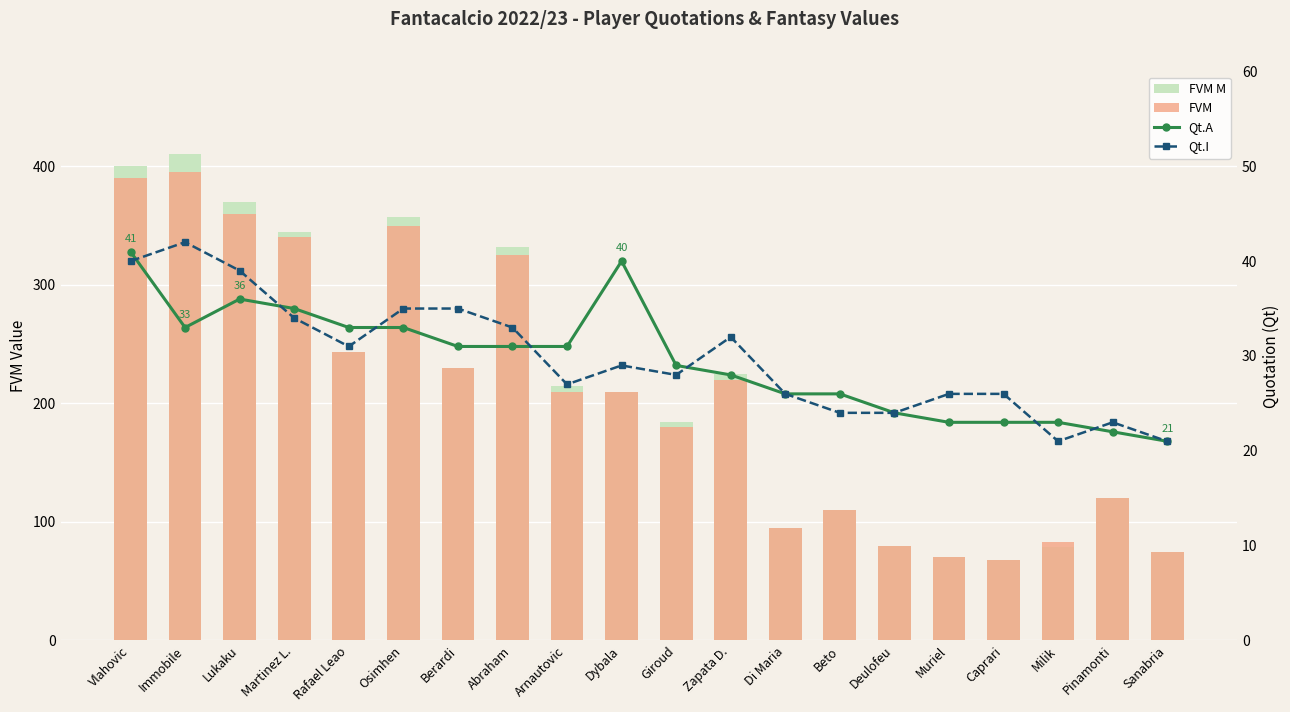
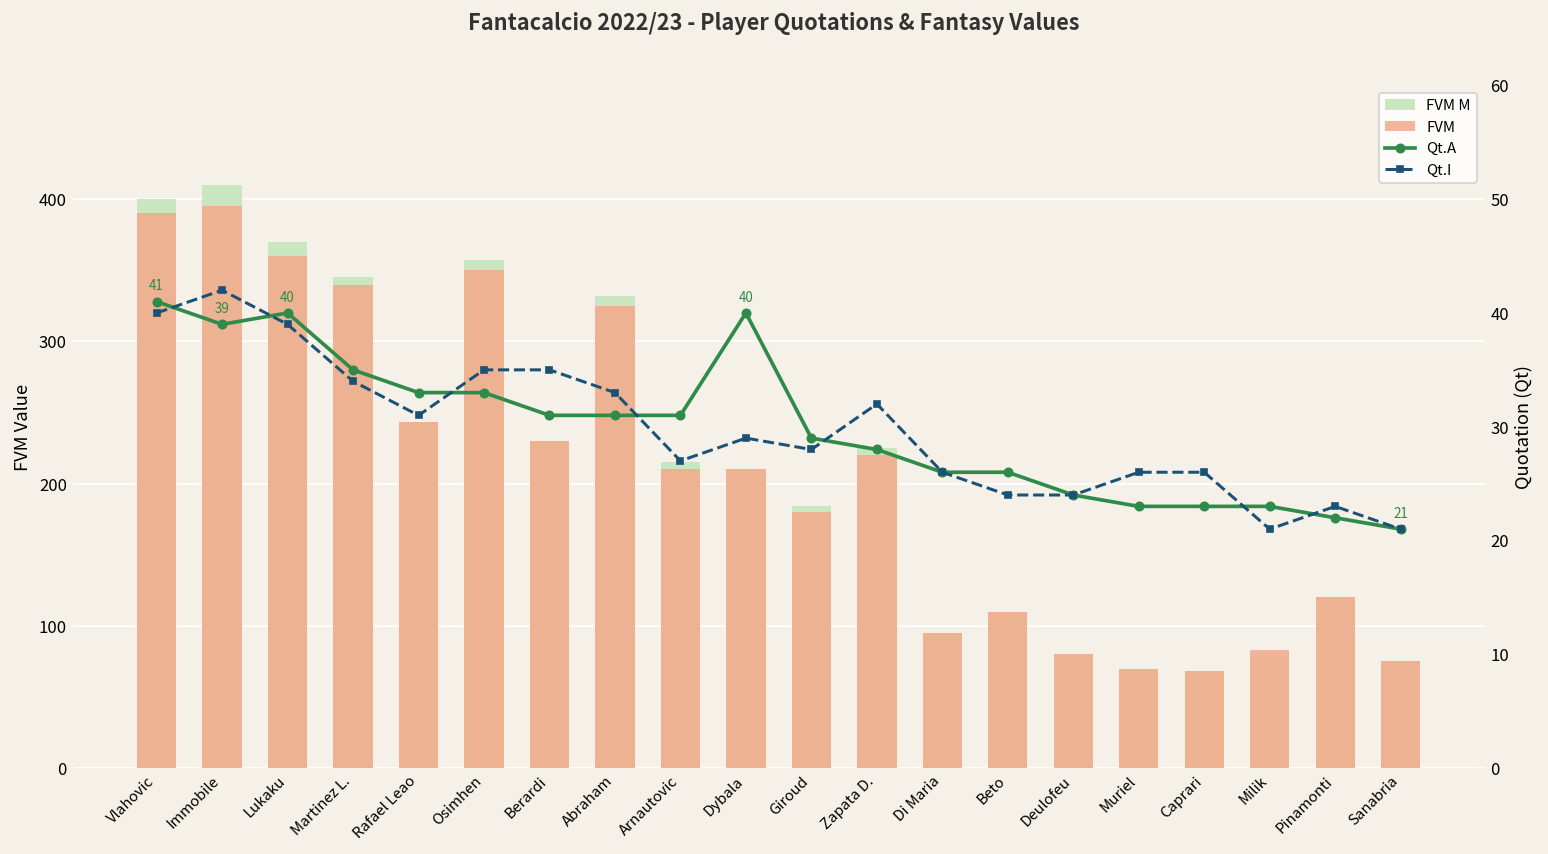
Qt.A, Immobile: 33 -> 39
Qt.A, Lukaku: 36 -> 40
